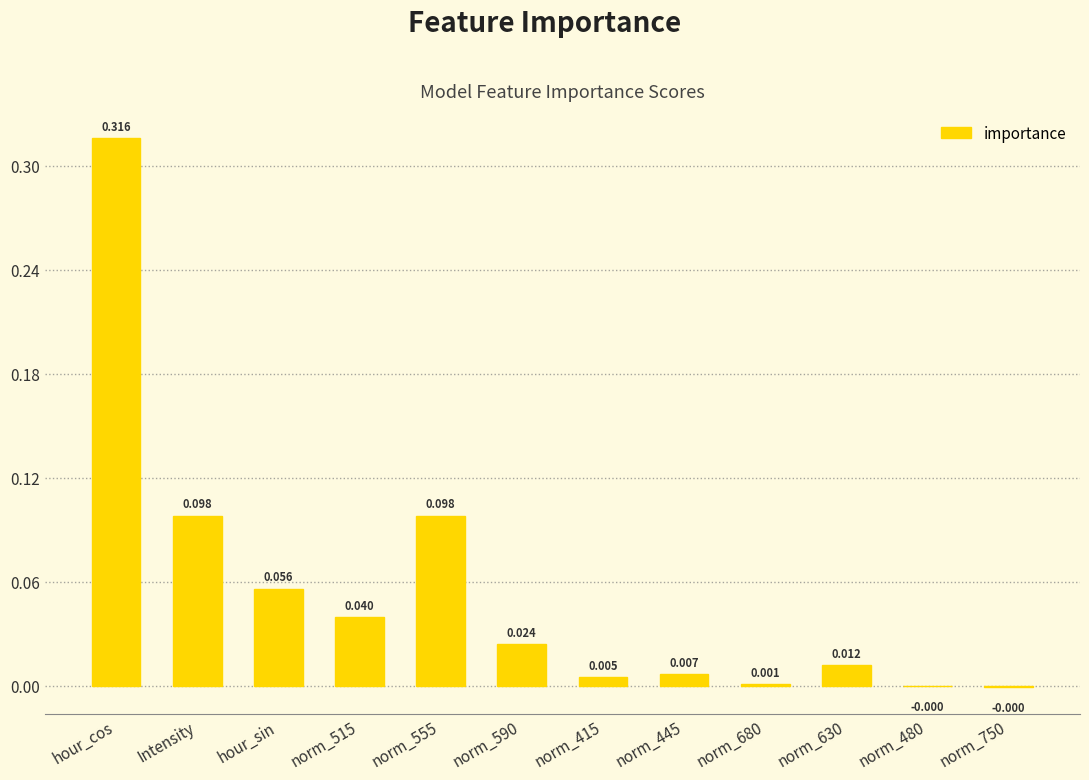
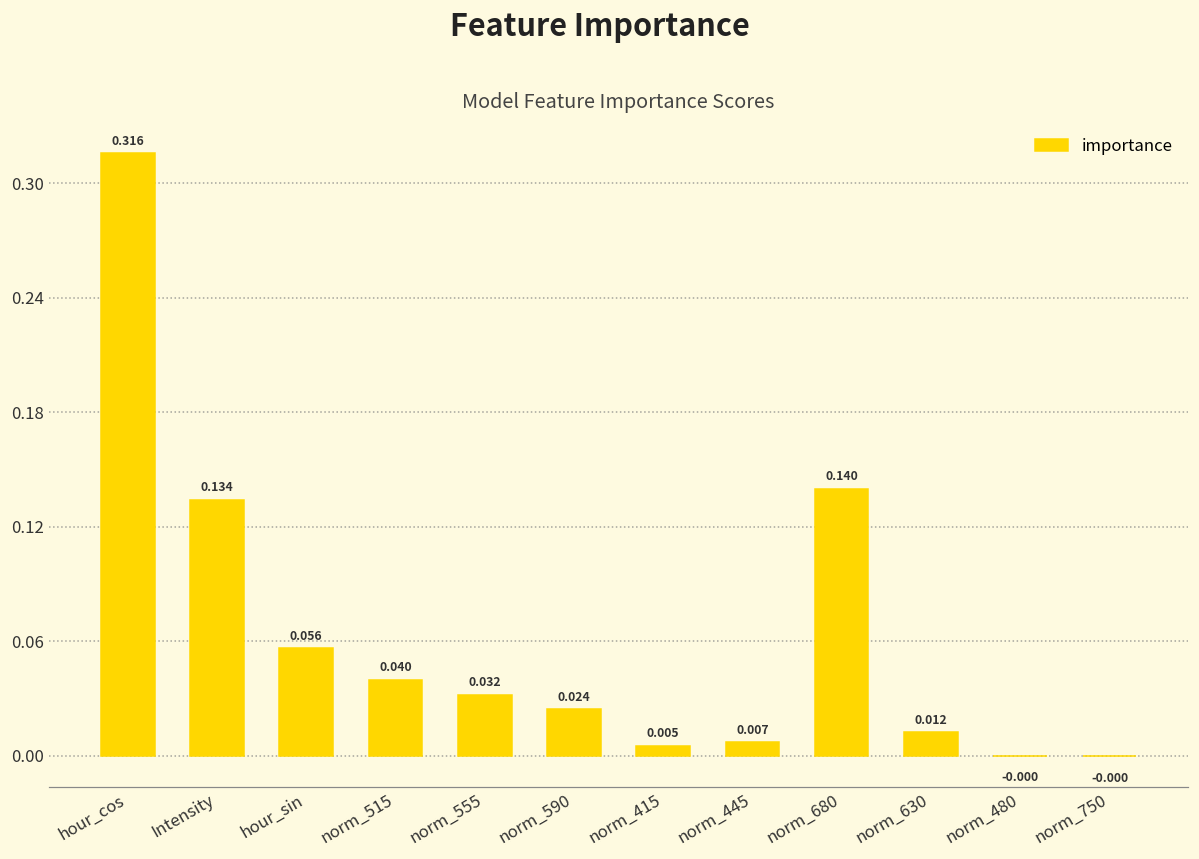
Intensity: 0.098 -> 0.134
norm_555: 0.098 -> 0.032
norm_680: 0.001 -> 0.140
